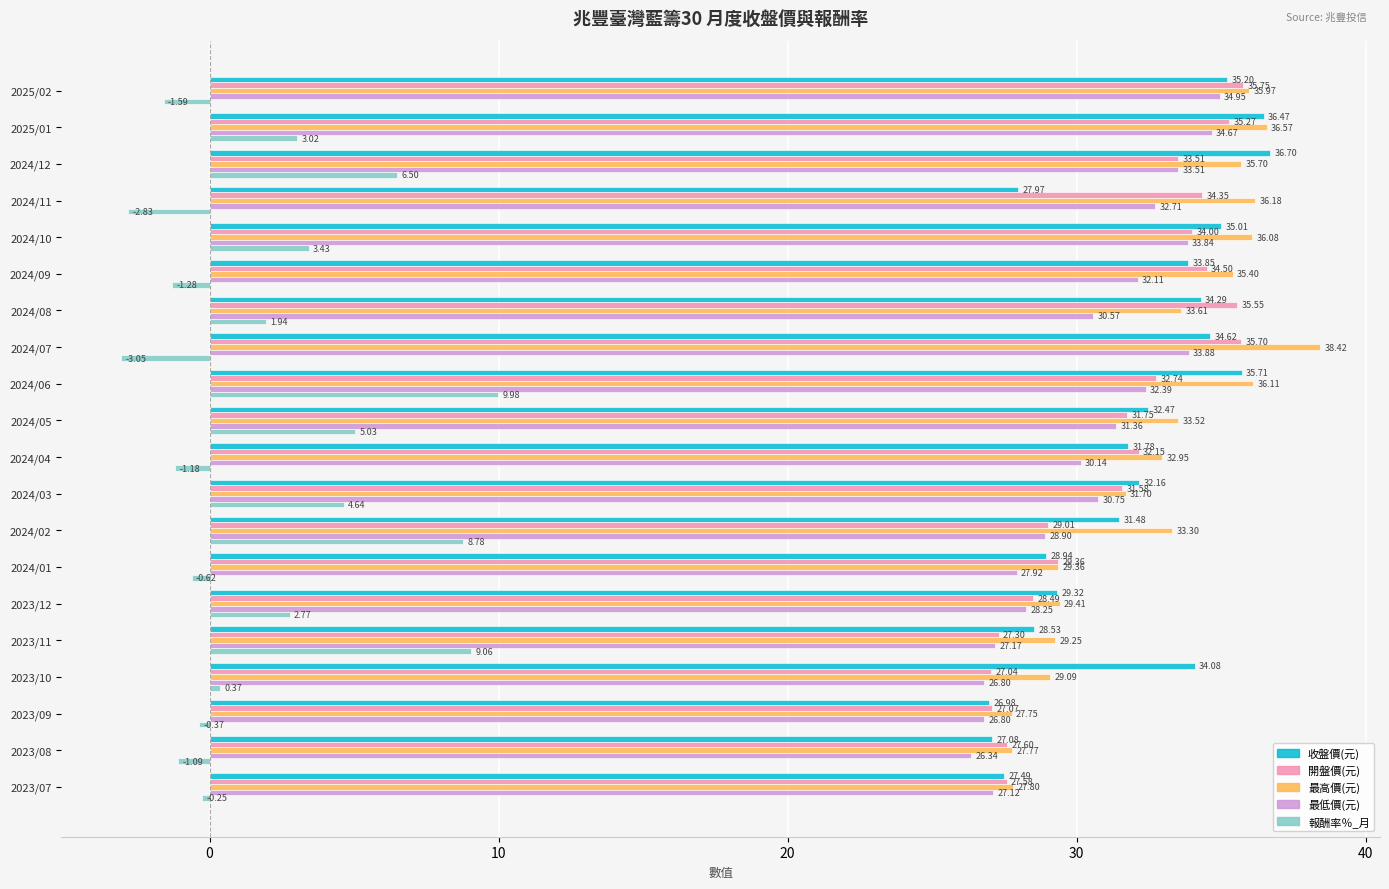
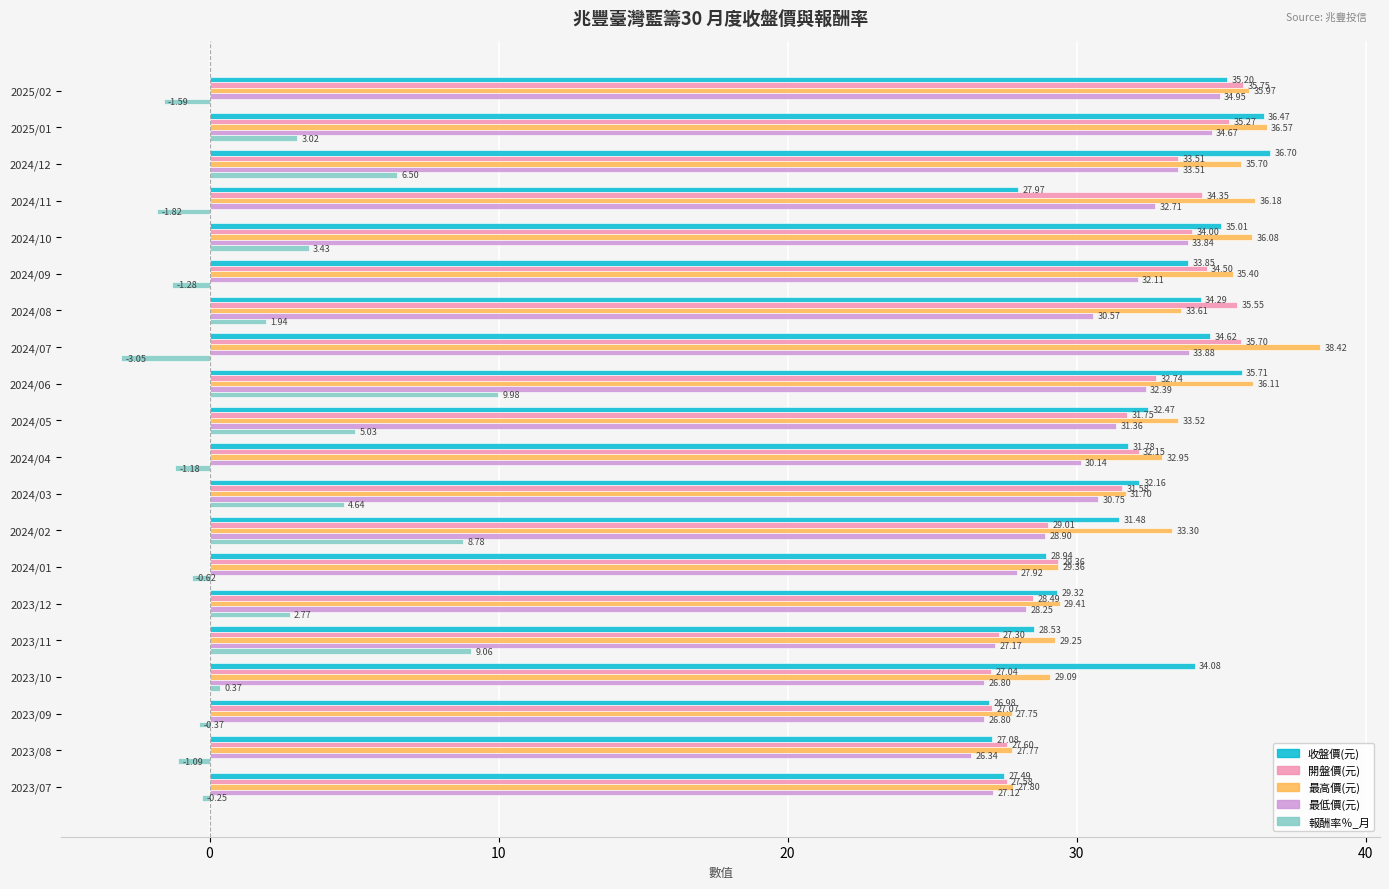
報酬率％_月, 2024/11: -2.83 -> -1.82
